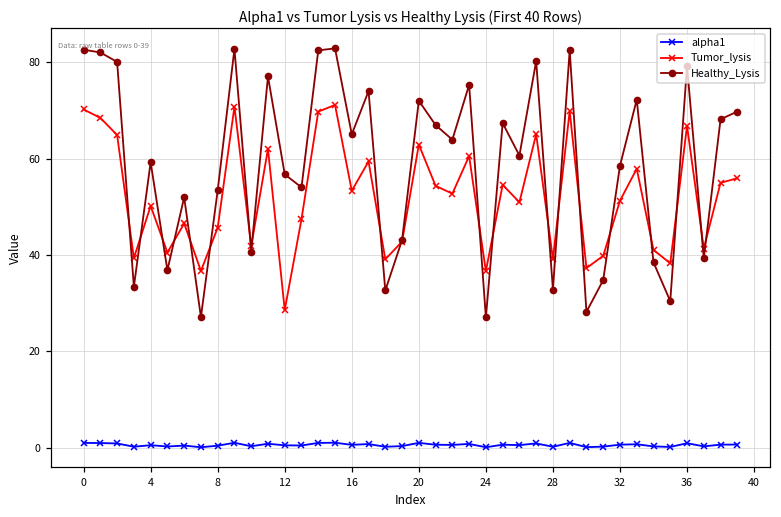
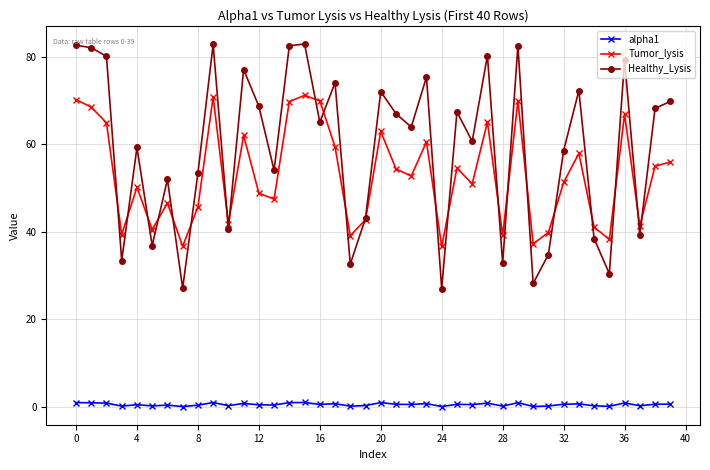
Tumor_lysis, 12: 29 -> 49
Healthy_Lysis, 12: 57 -> 69
Tumor_lysis, 16: 53 -> 70
